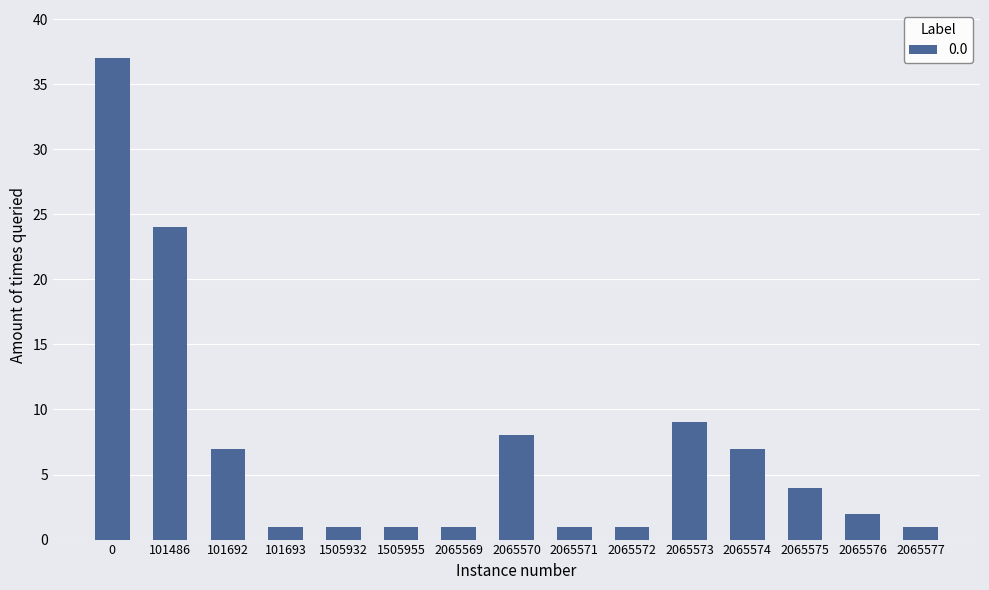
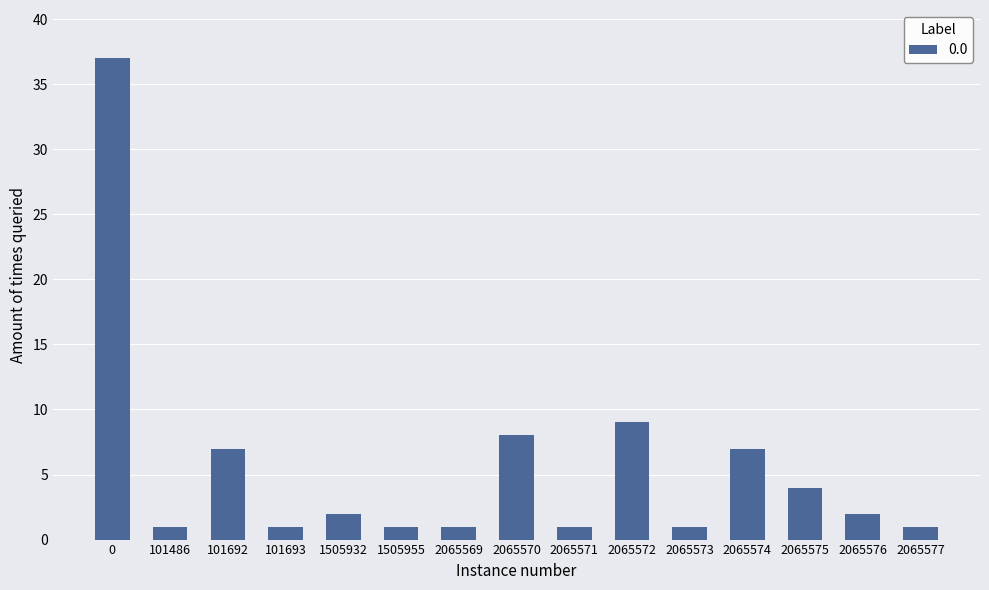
101486: 24 -> 1
1505932: 1 -> 2
2065572: 1 -> 9
2065573: 9 -> 1
